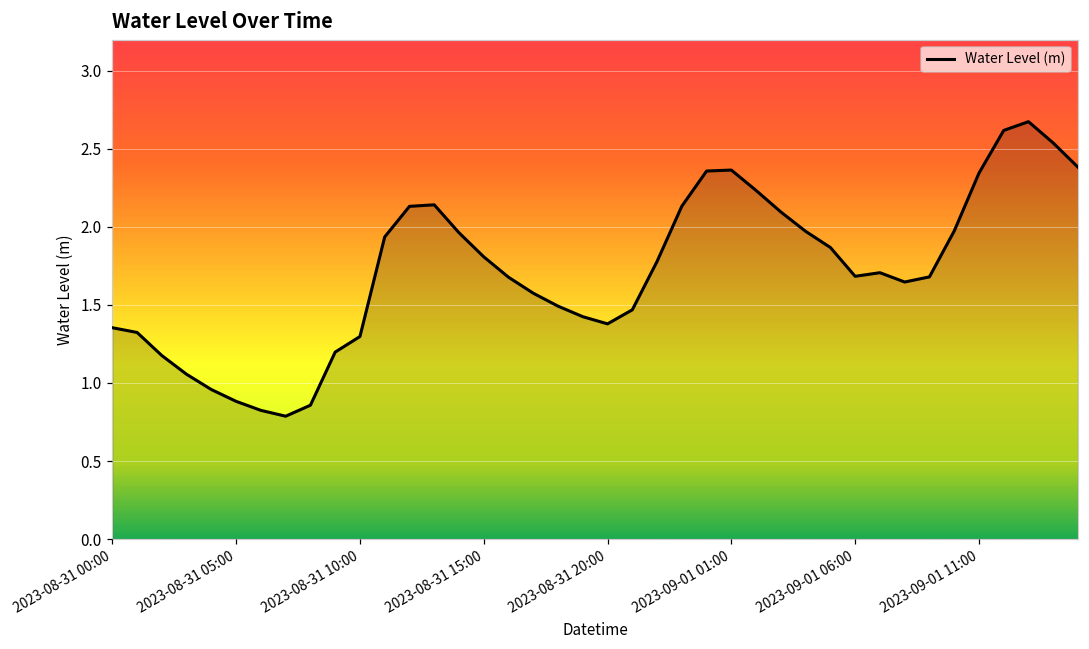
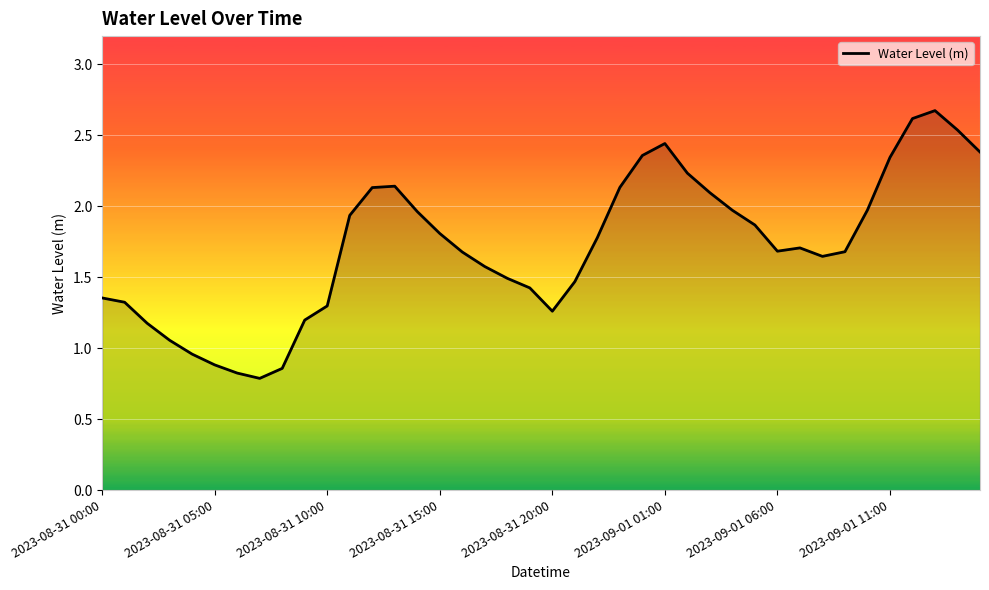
2023-08-31 20:00: 1.38 -> 1.26
2023-09-01 01:00: 2.36 -> 2.44
